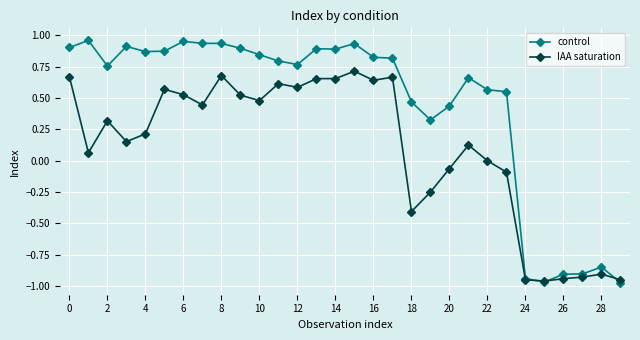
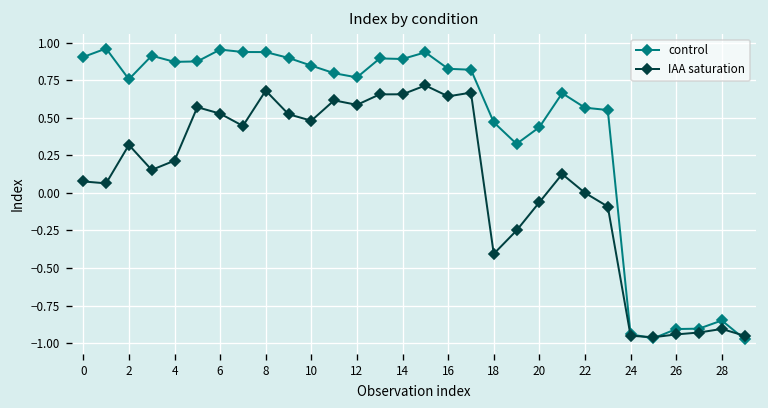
IAA saturation, 0: 0.67 -> 0.08
